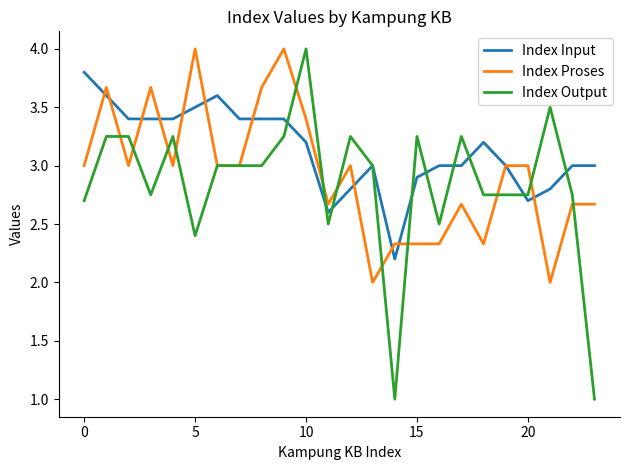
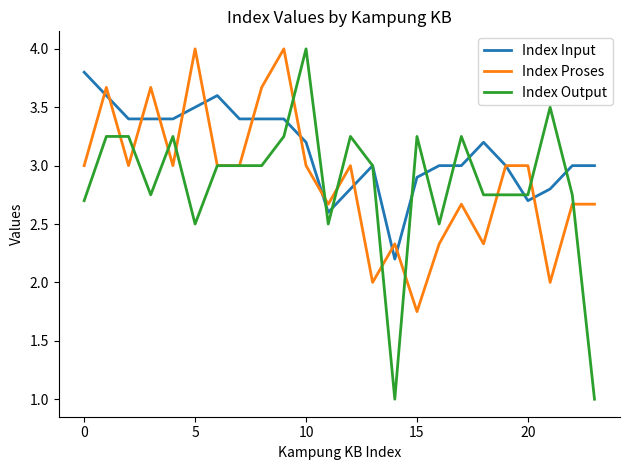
Index Output, 5: 2.4 -> 2.5
Index Proses, 10: 3.4 -> 3.0
Index Proses, 15: 2.33 -> 1.75
